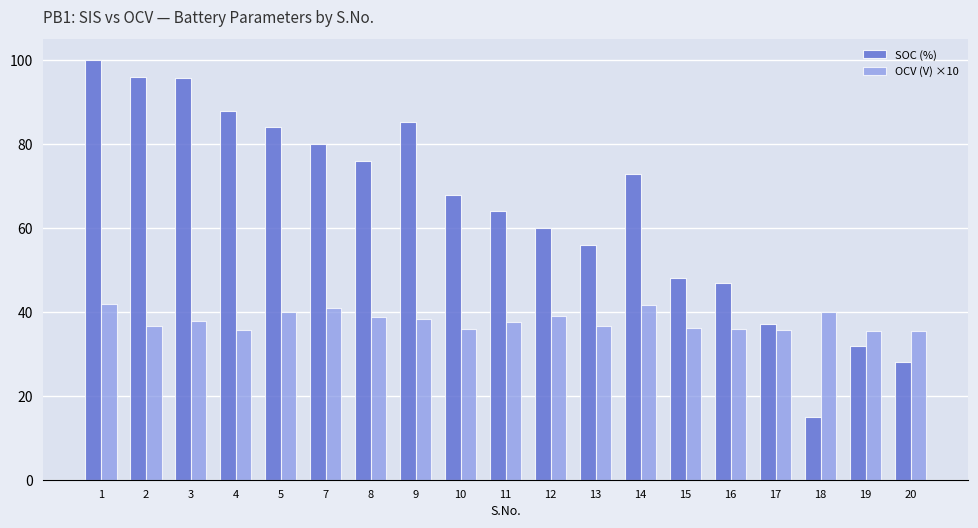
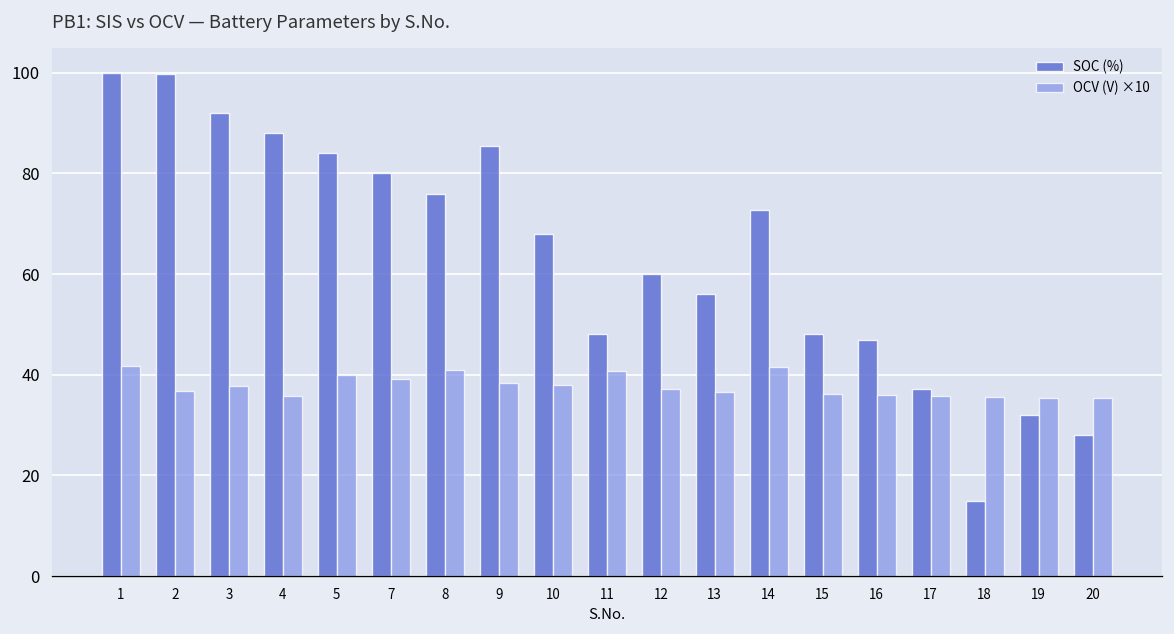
SOC (%), 2: 96 -> 100
SOC (%), 3: 96 -> 92
OCV (V) ×10, 7: 41 -> 39
OCV (V) ×10, 8: 39 -> 41
OCV (V) ×10, 10: 36 -> 38
SOC (%), 11: 64 -> 48
OCV (V) ×10, 11: 38 -> 41
OCV (V) ×10, 12: 39 -> 37
OCV (V) ×10, 18: 40 -> 36
